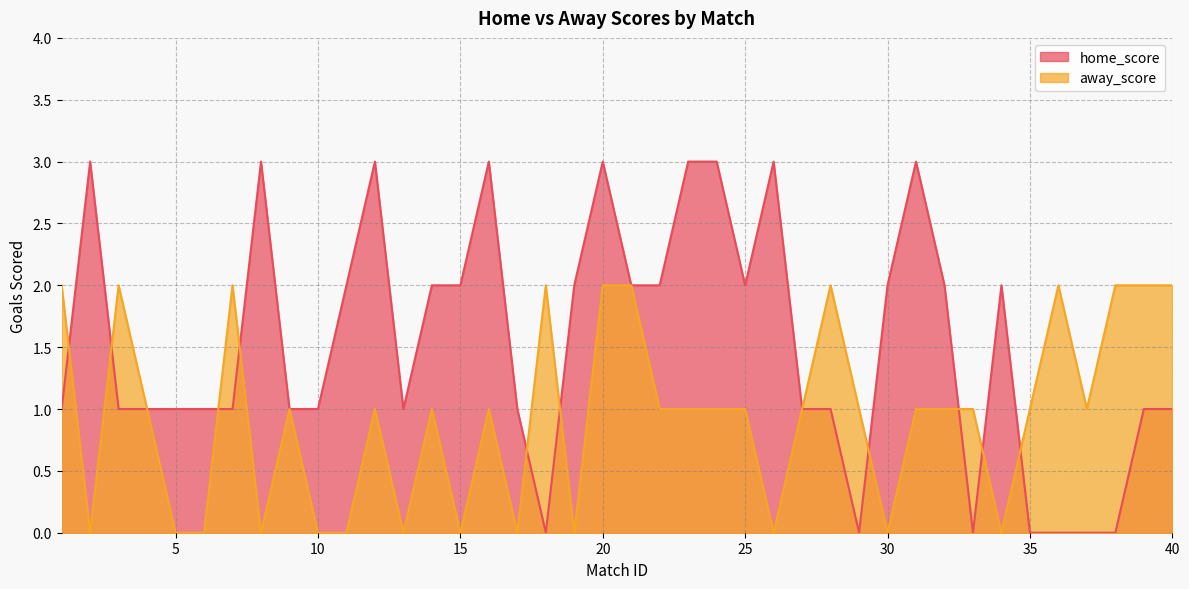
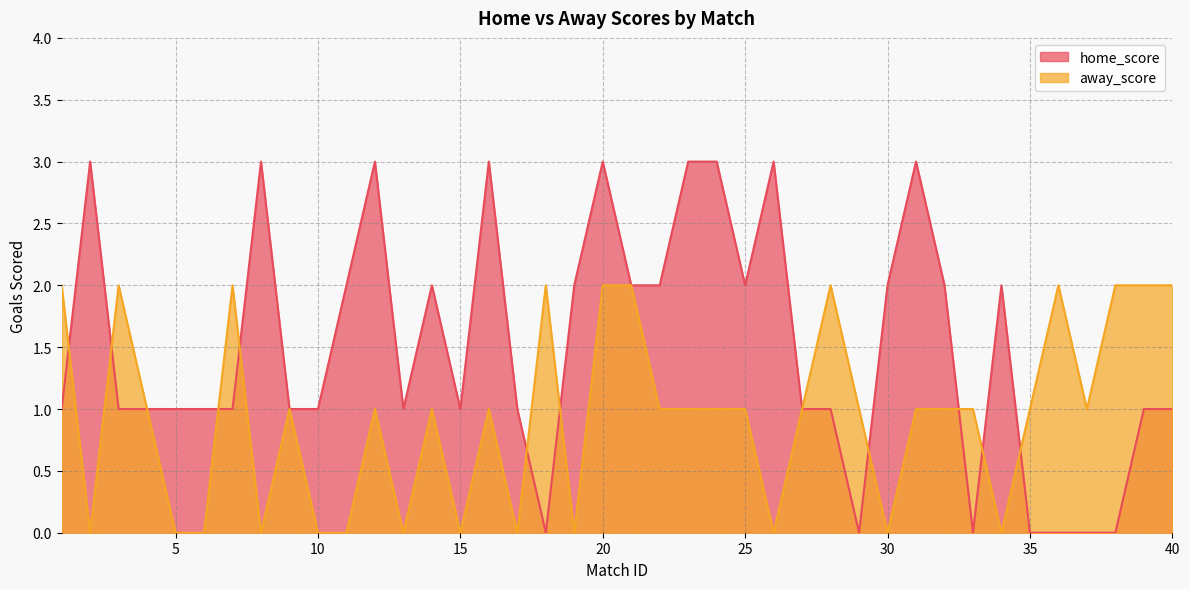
home_score, 15: 2 -> 1
